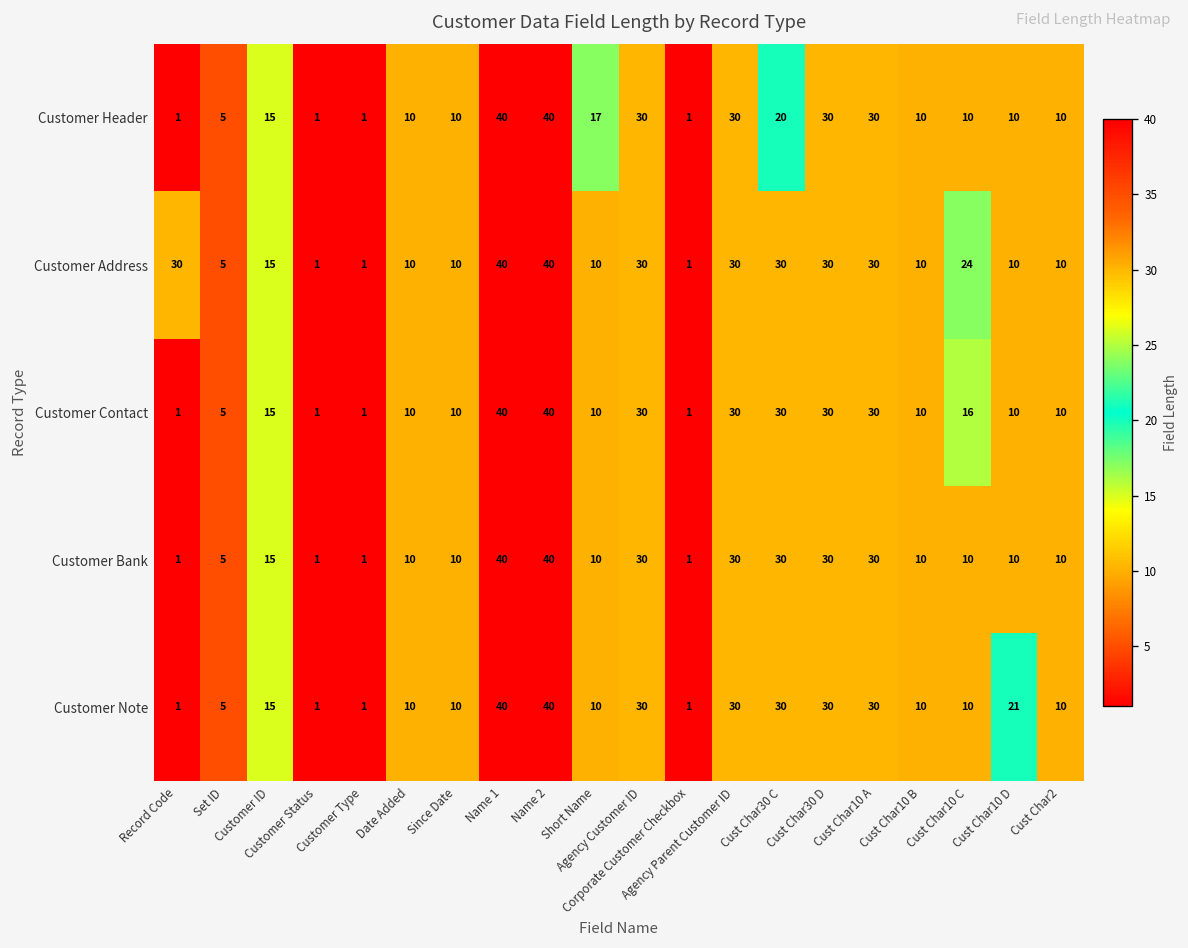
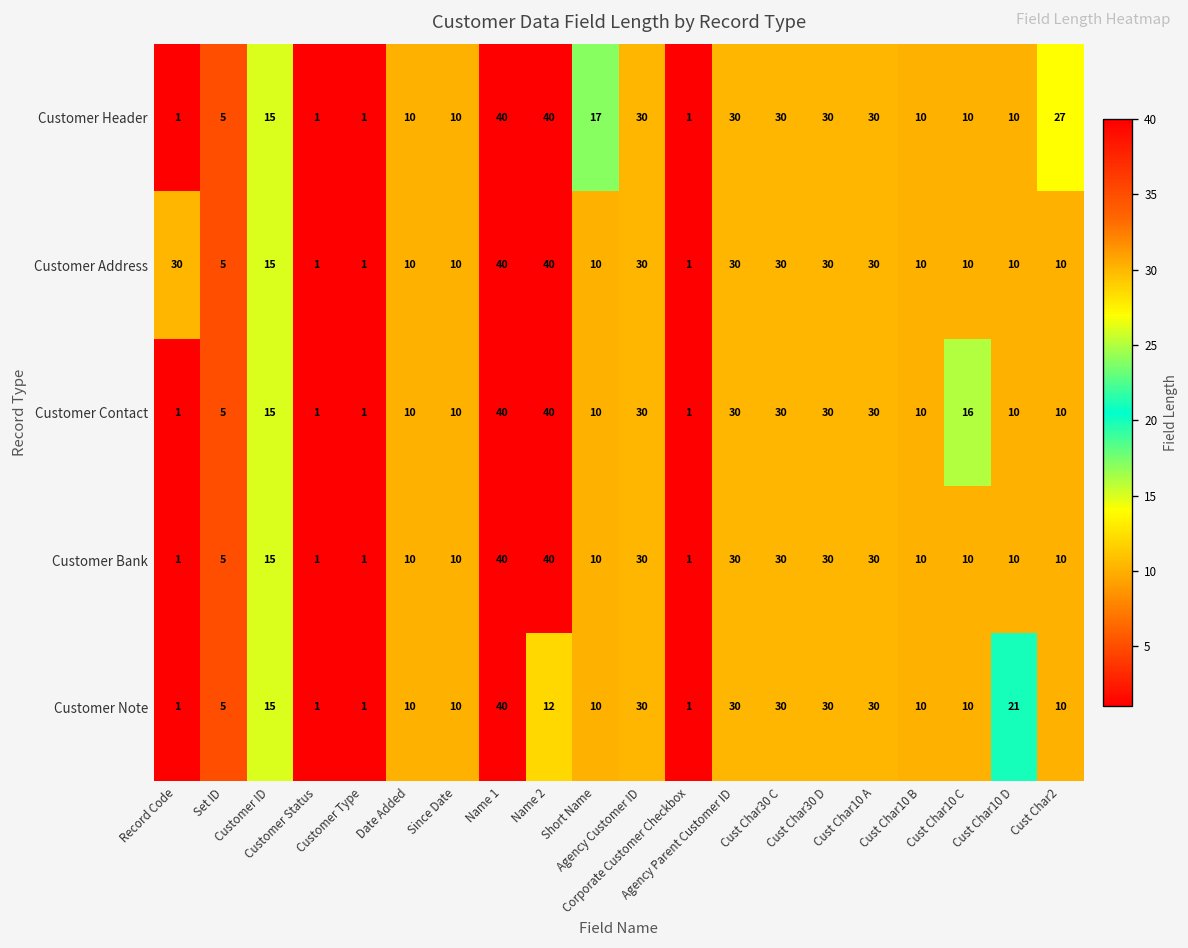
Customer Header, Cust Char30 C: 20 -> 30
Customer Header, Cust Char2: 10 -> 27
Customer Address, Cust Char10 C: 24 -> 10
Customer Note, Name 2: 40 -> 12
